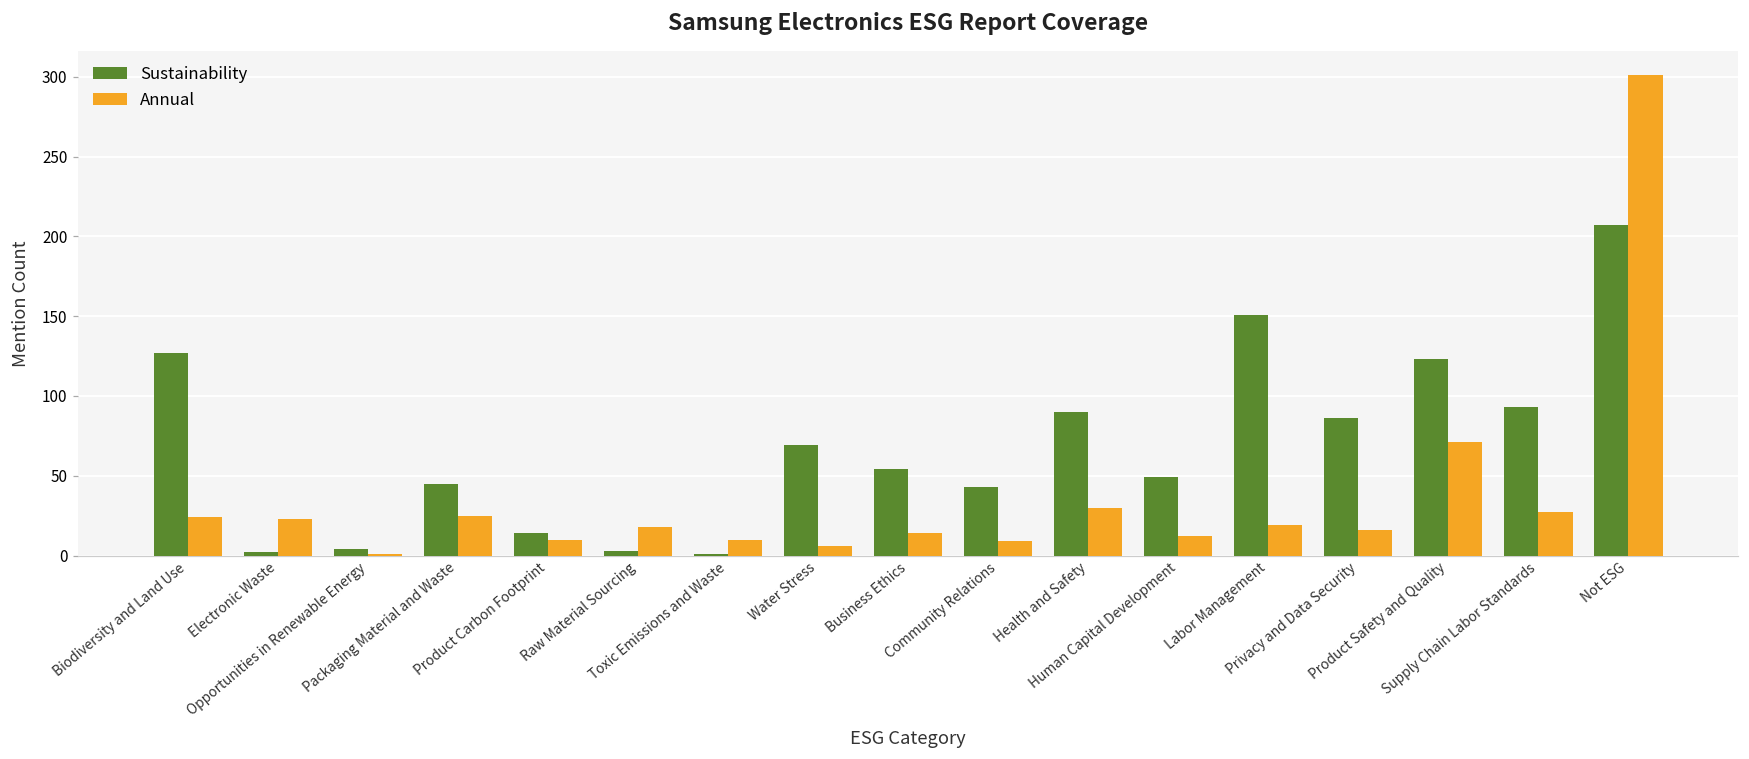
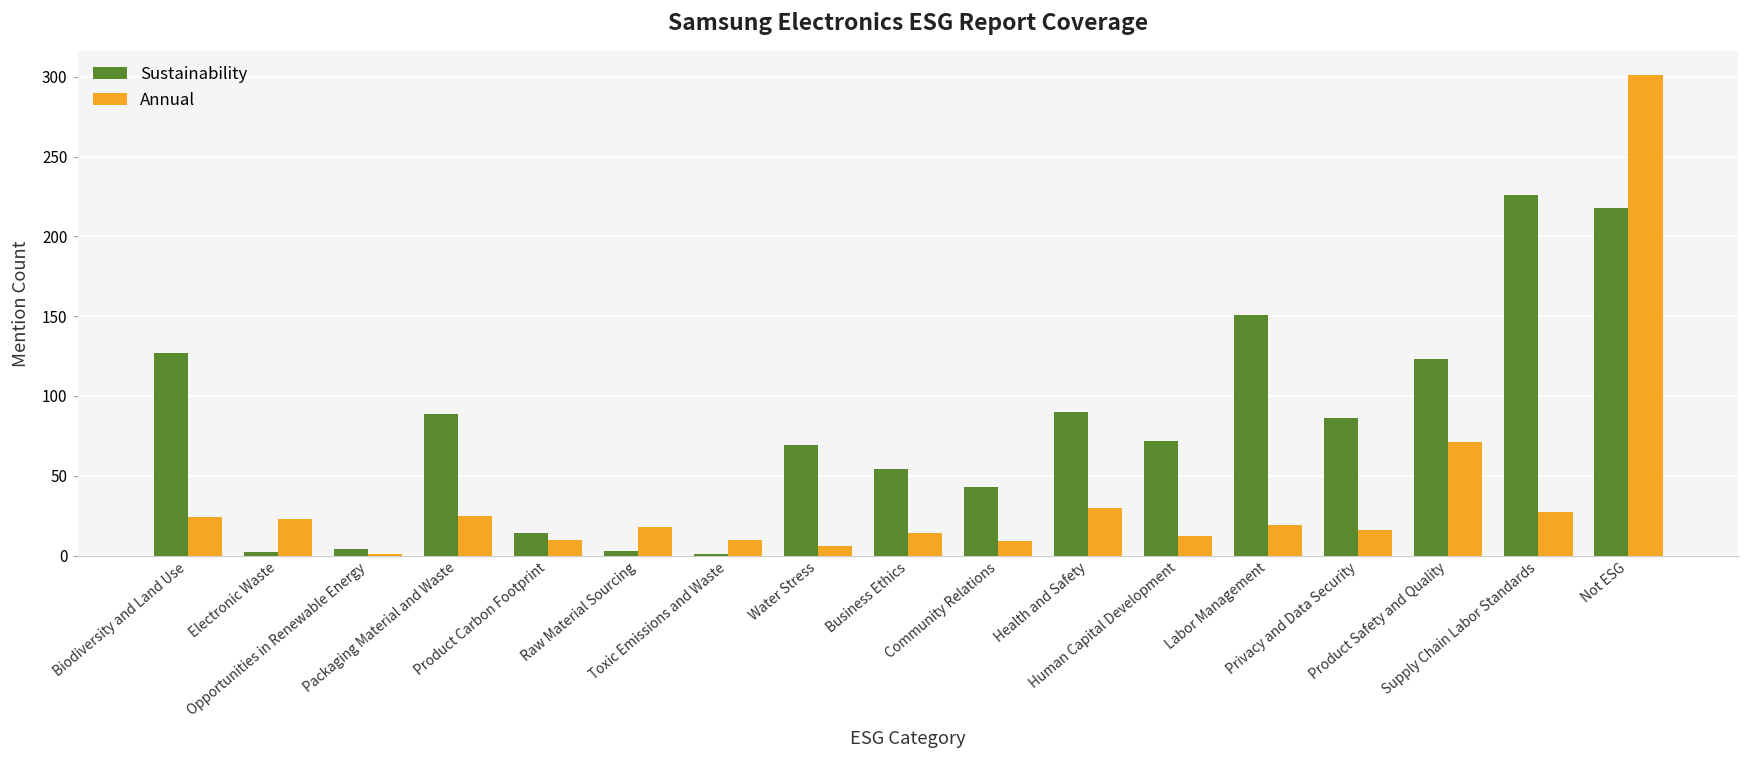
Sustainability, Packaging Material and Waste: 45 -> 89
Sustainability, Human Capital Development: 49 -> 72
Sustainability, Supply Chain Labor Standards: 93 -> 226
Sustainability, Not ESG: 207 -> 218
